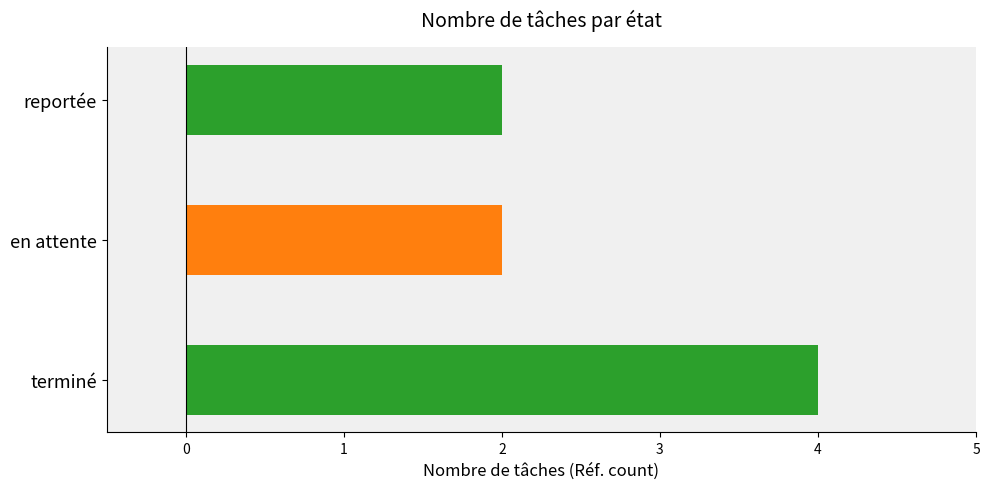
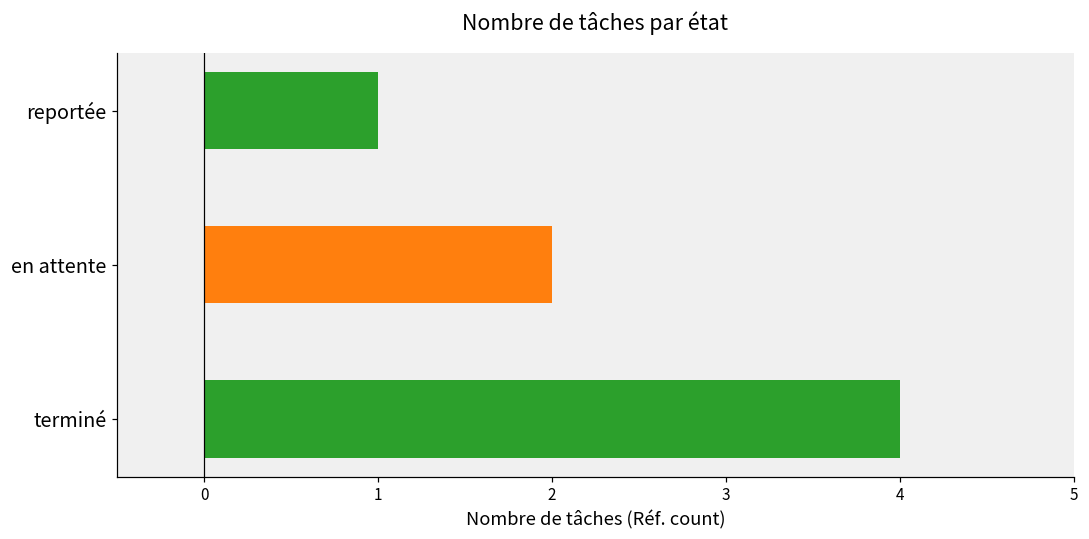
reportée: 2 -> 1
